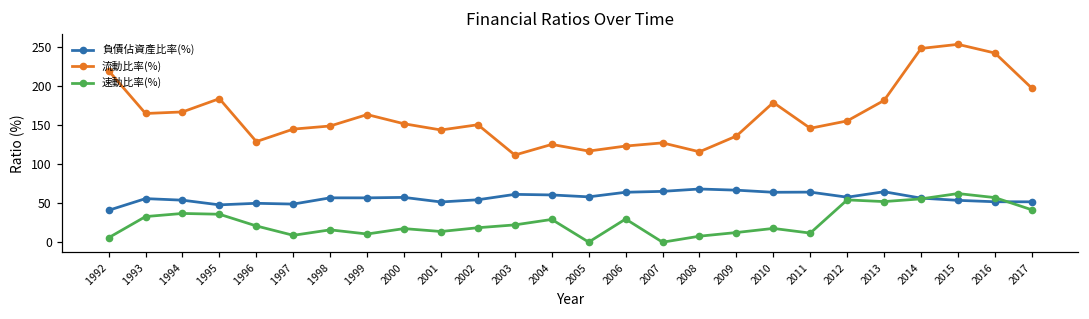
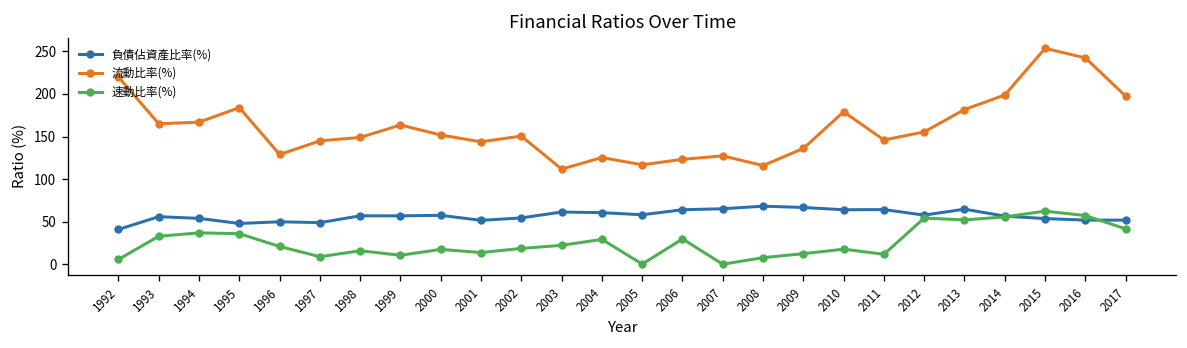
流動比率(%), 2014: 250 -> 200
